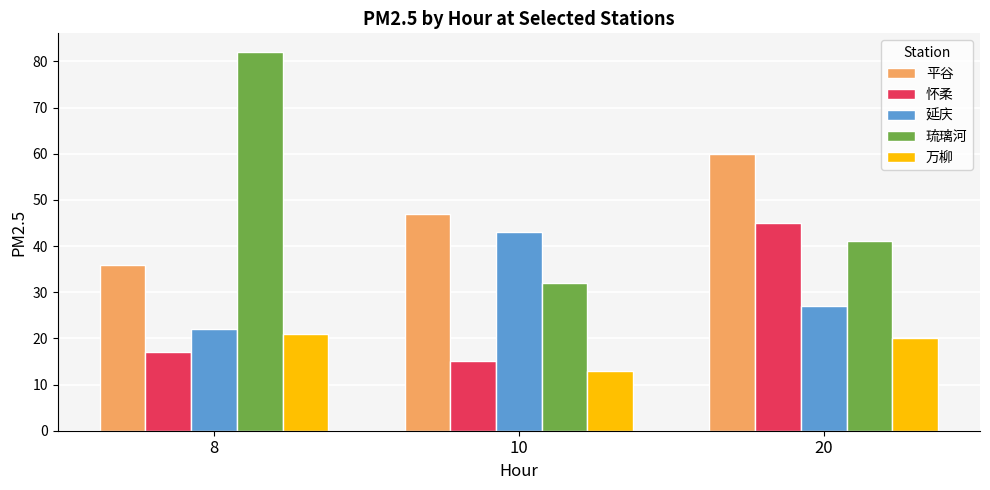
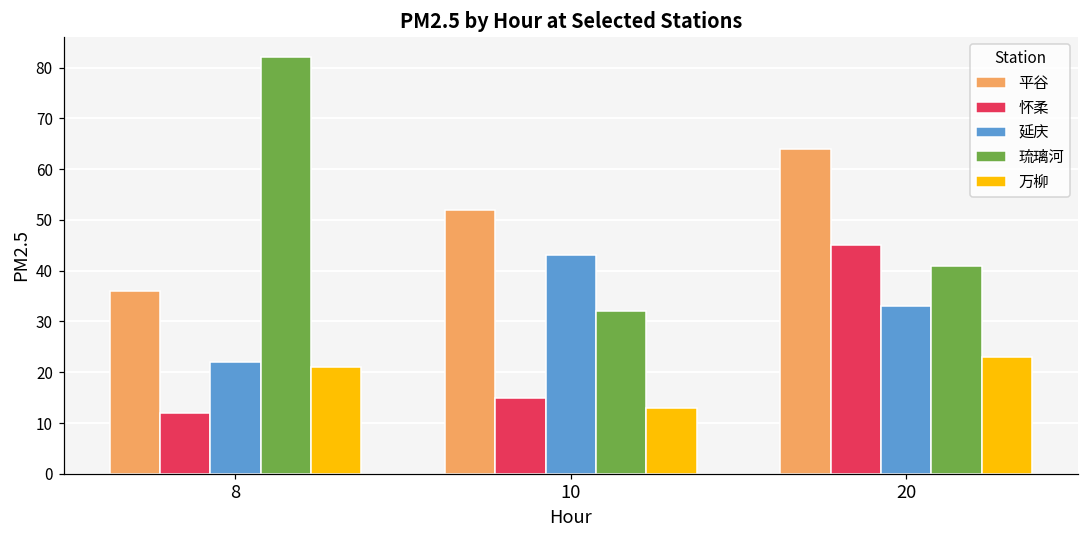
怀柔, 8: 17 -> 12
平谷, 10: 47 -> 52
平谷, 20: 60 -> 64
延庆, 20: 27 -> 33
万柳, 20: 20 -> 23
